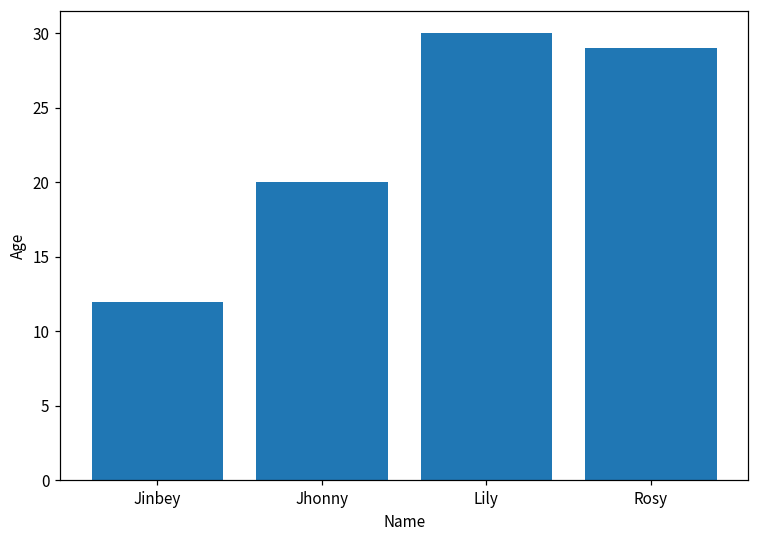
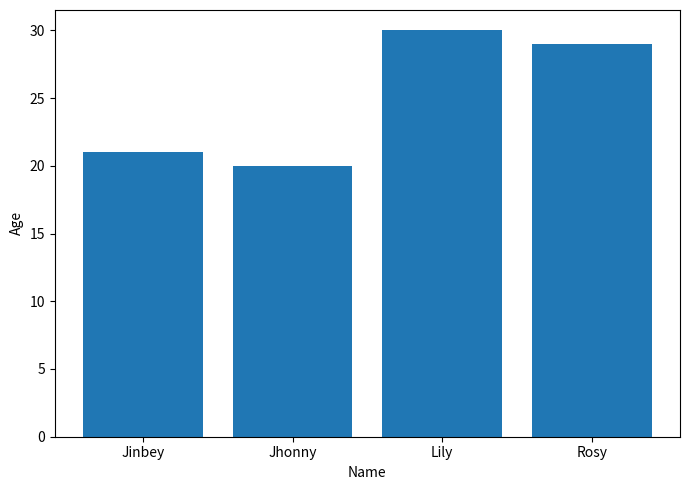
Jinbey: 12 -> 21
